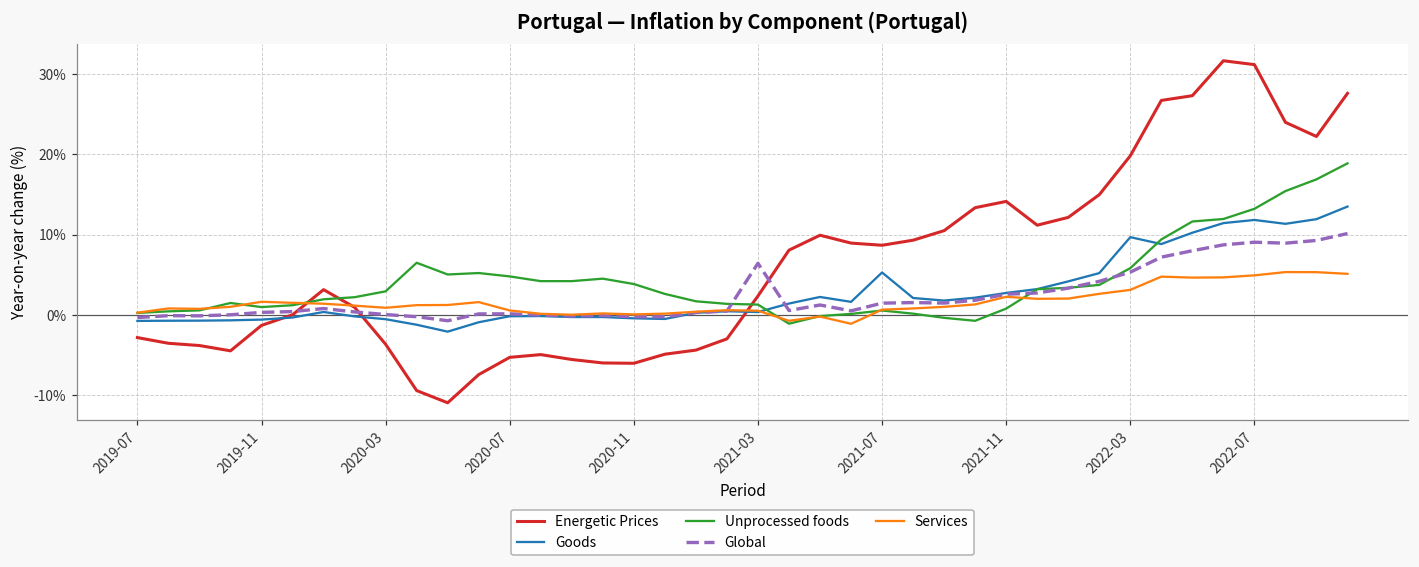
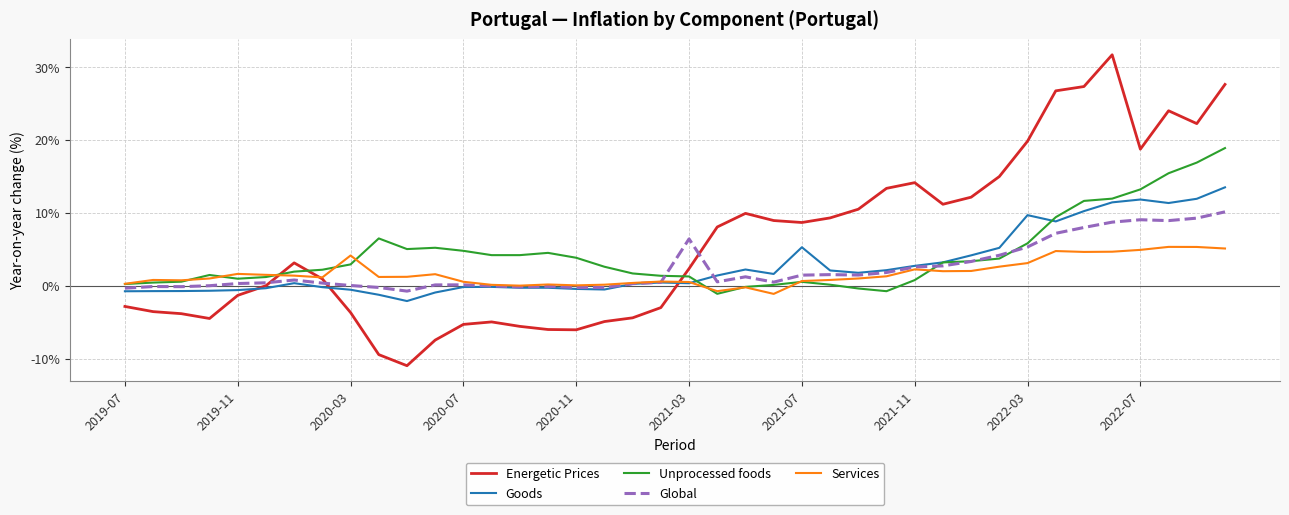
Services, 2020-03: 1% -> 4%
Energetic Prices, 2022-07: 31% -> 19%
